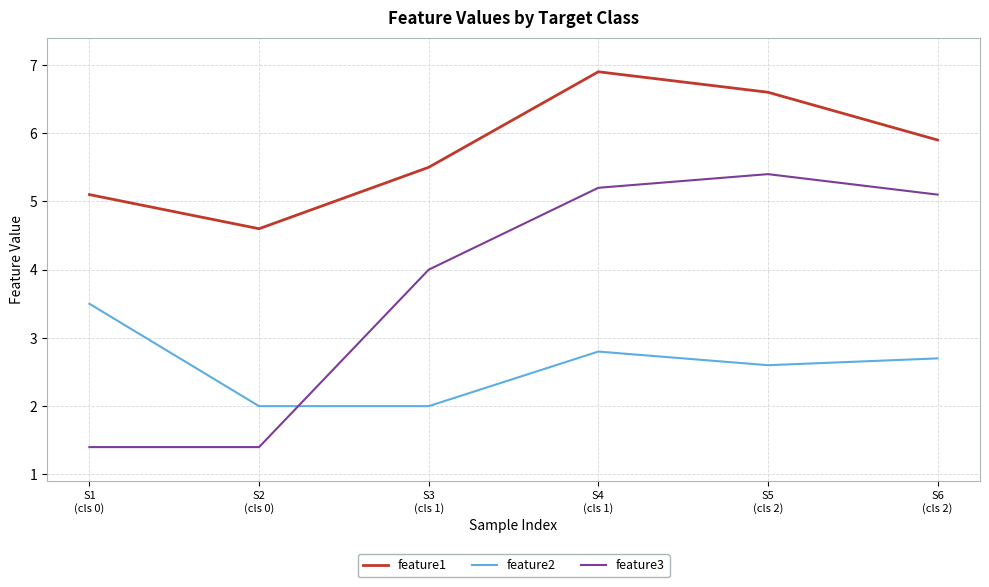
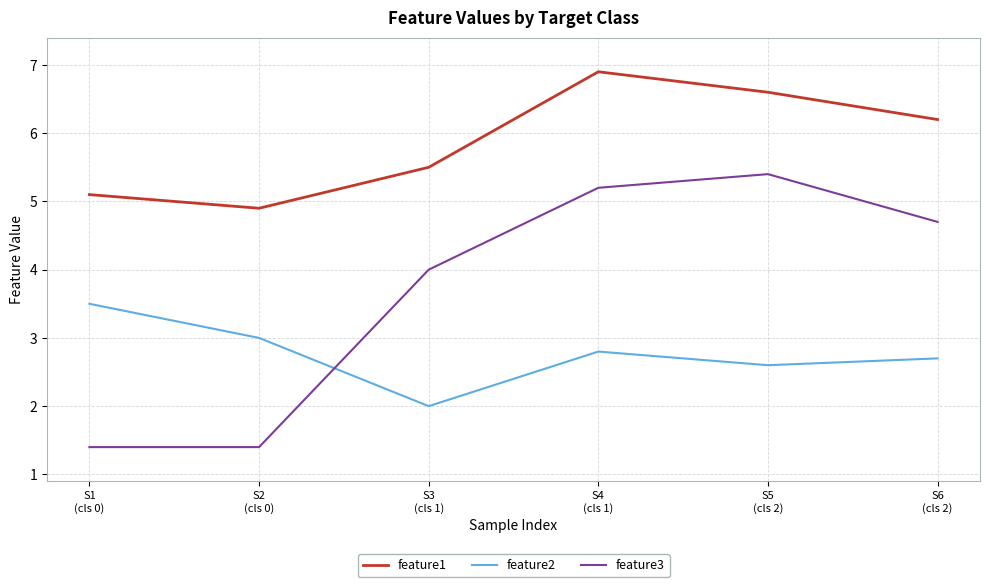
feature1, S2 (cls 0): 4.6 -> 4.9
feature2, S2 (cls 0): 2 -> 3
feature1, S6 (cls 2): 5.9 -> 6.2
feature3, S6 (cls 2): 5.1 -> 4.7
